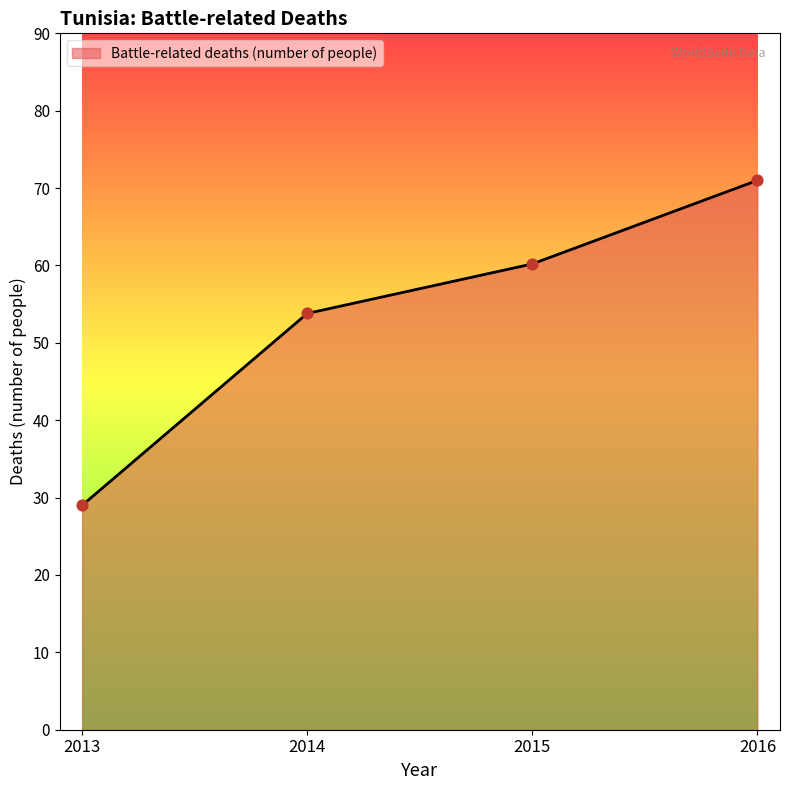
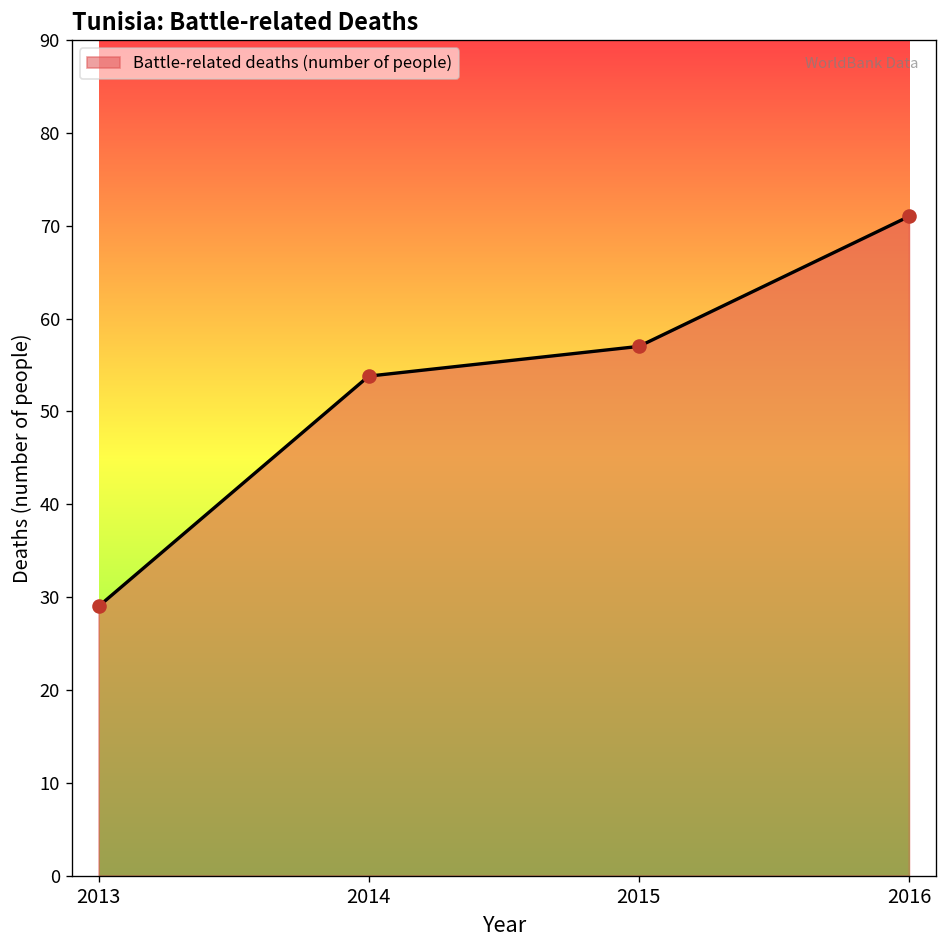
2015: 60 -> 57
